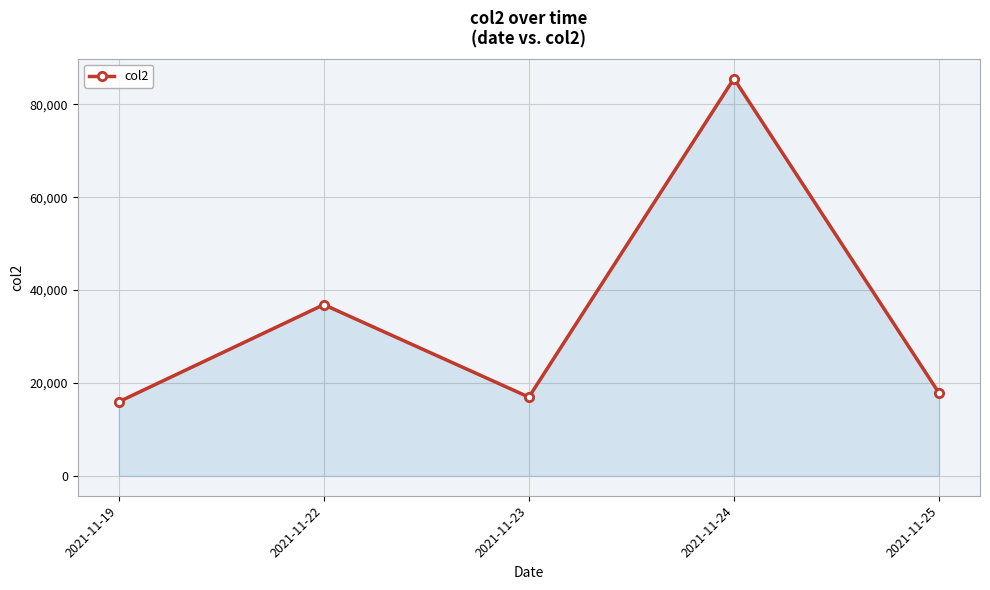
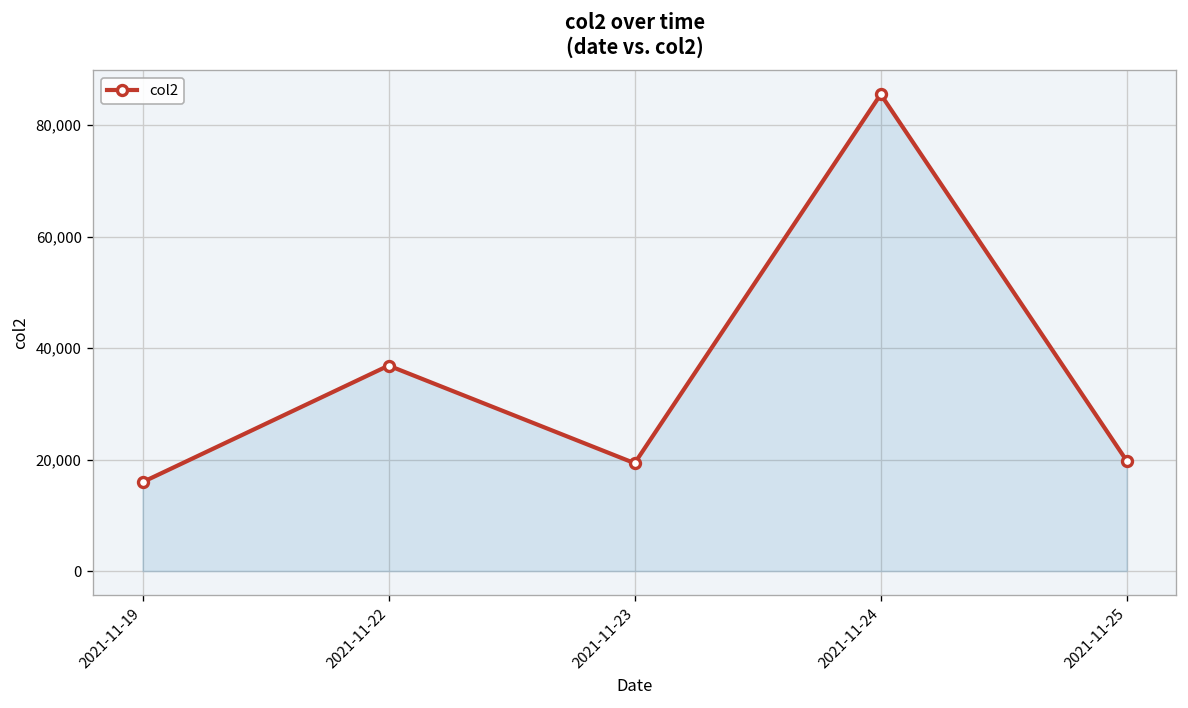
2021-11-23: 17,000 -> 19,000
2021-11-25: 18,000 -> 20,000
